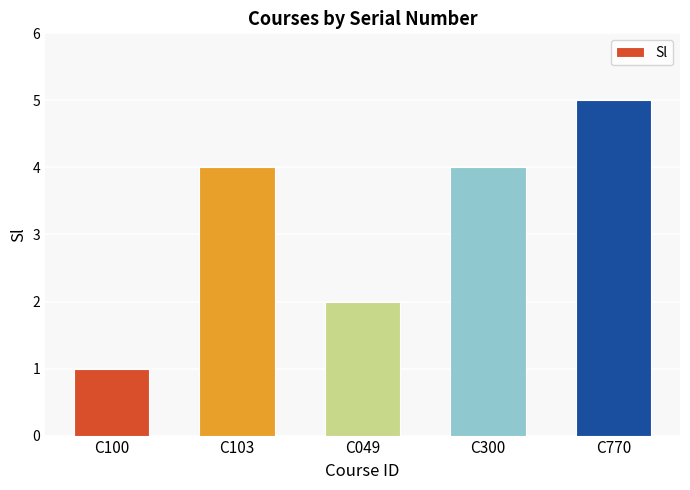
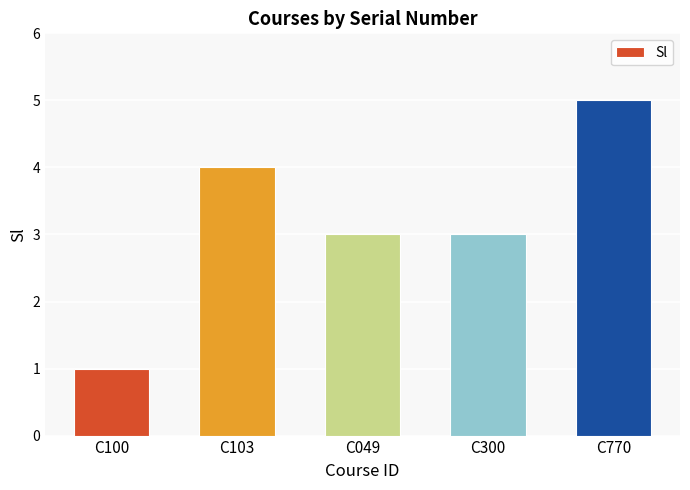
C049: 2 -> 3
C300: 4 -> 3
